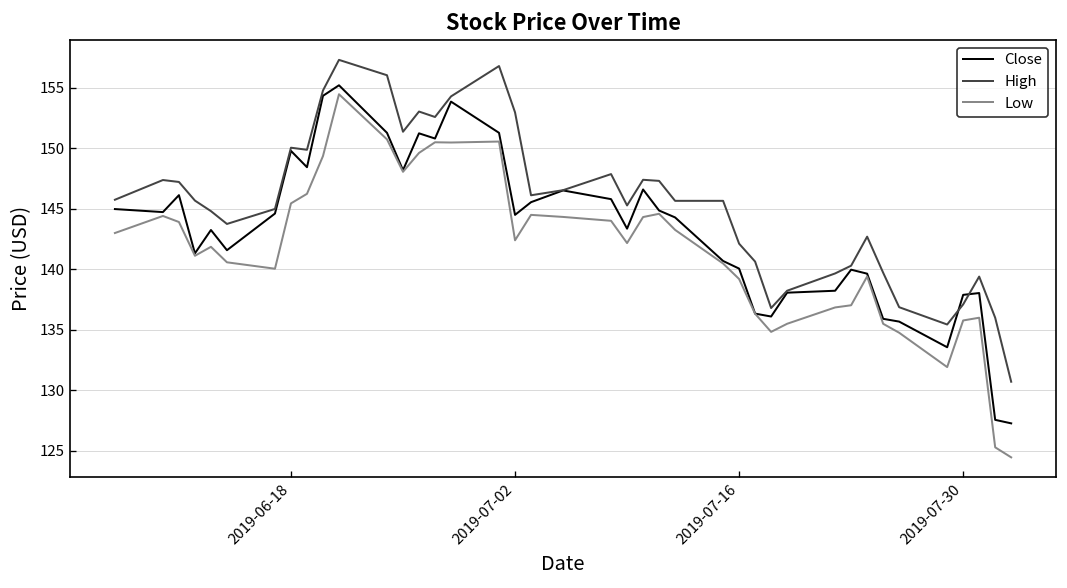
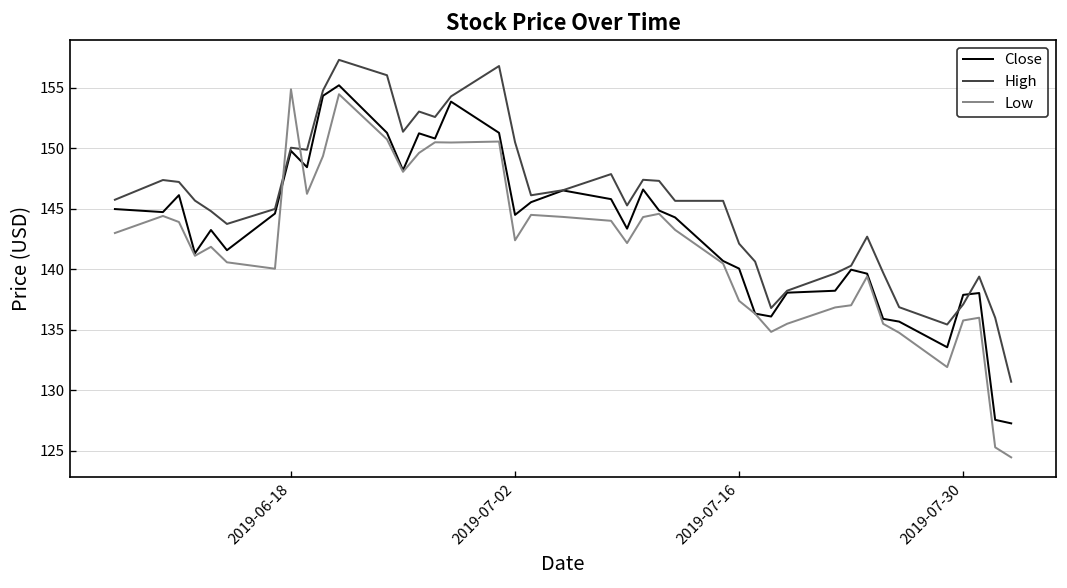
Low, 2019-06-18: 145.4 -> 154.9
High, 2019-07-02: 153.0 -> 150.5
Low, 2019-07-16: 139.2 -> 137.4
